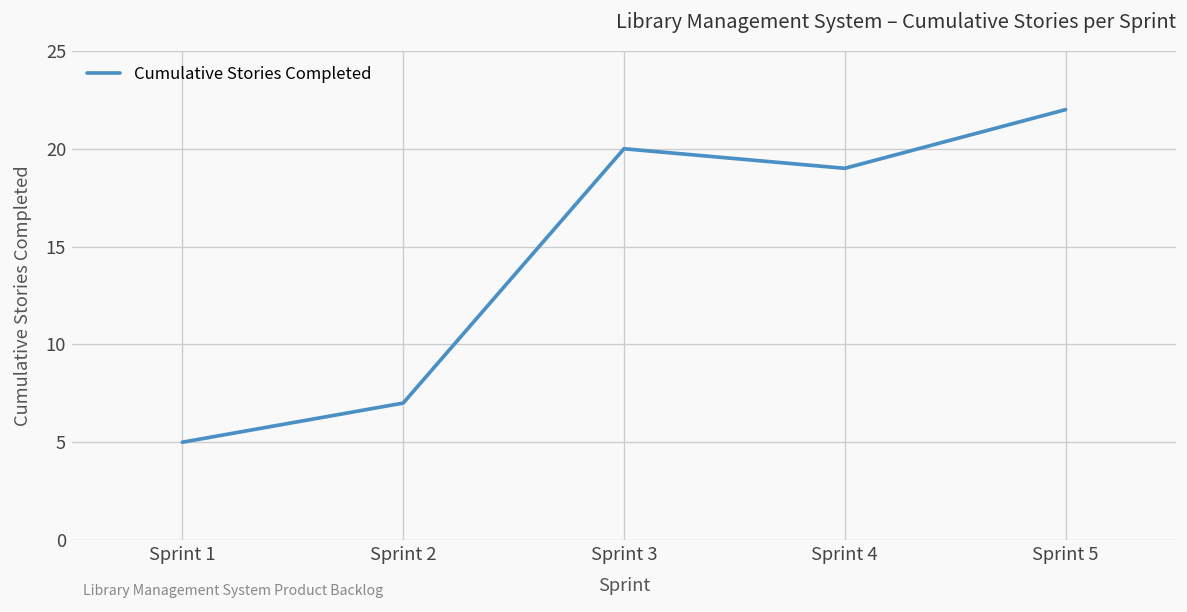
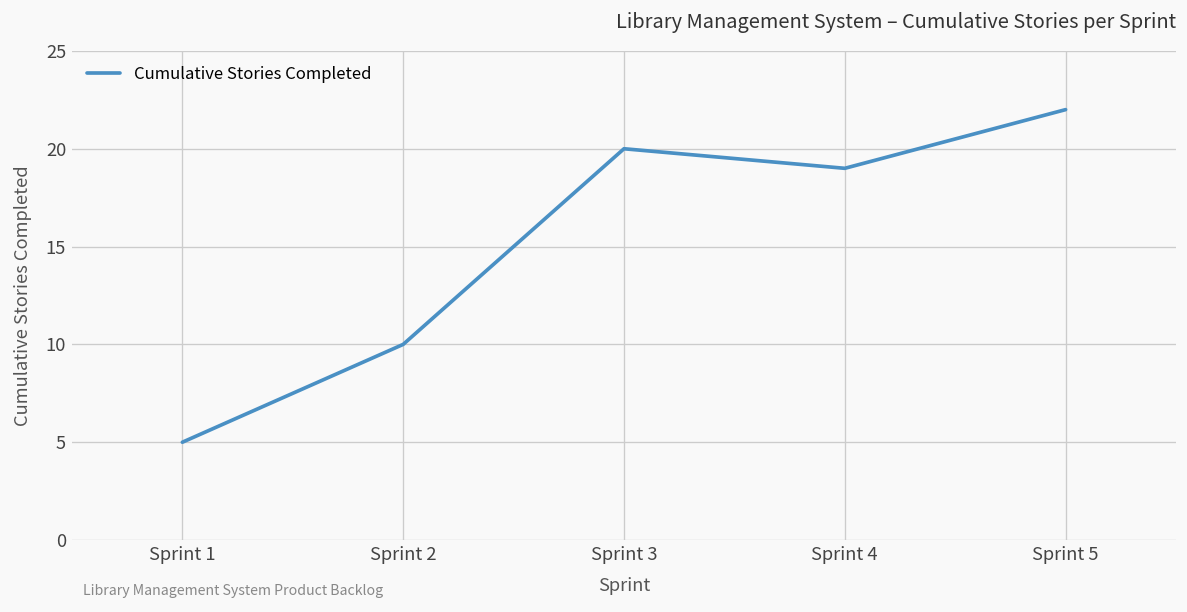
Sprint 2: 7 -> 10
